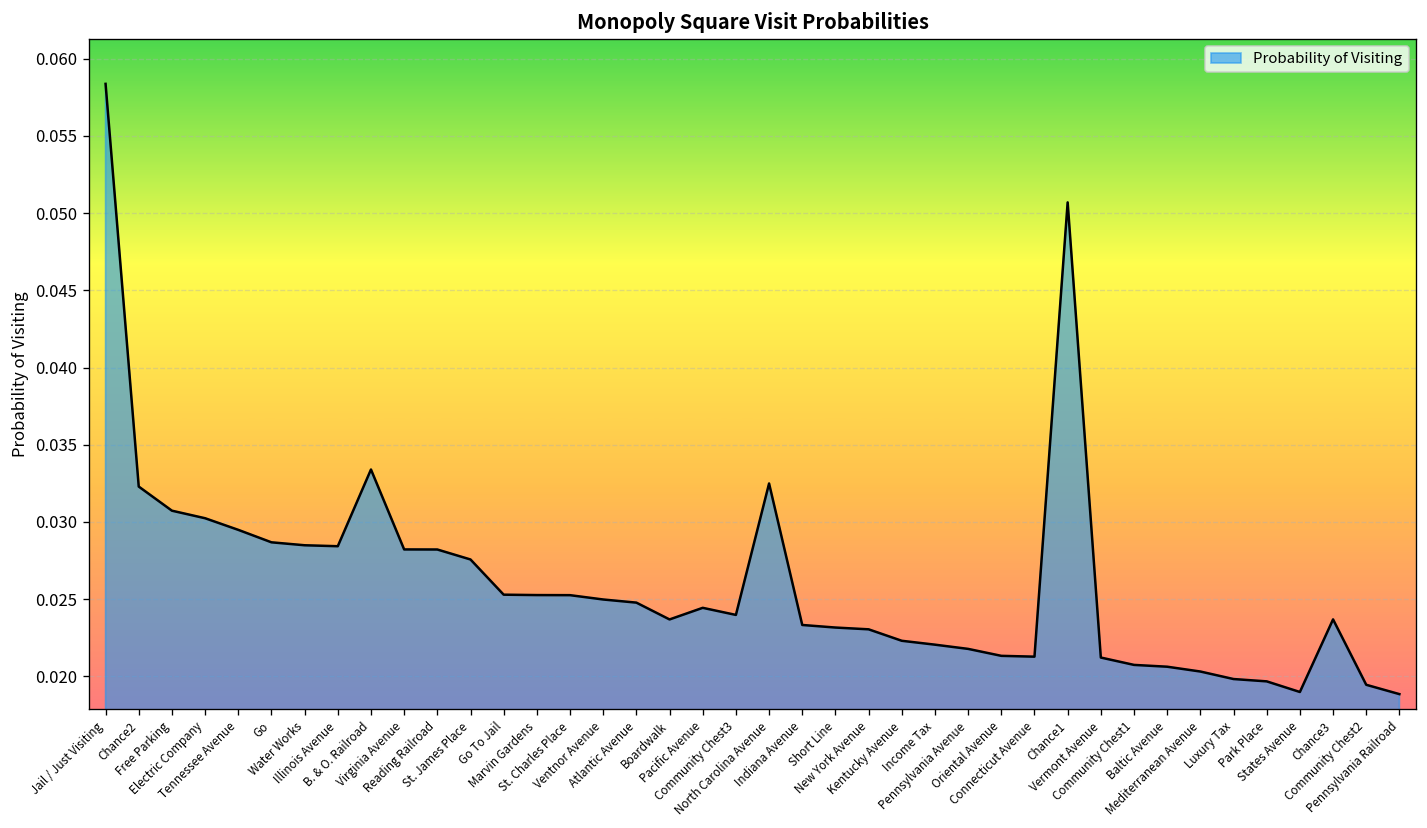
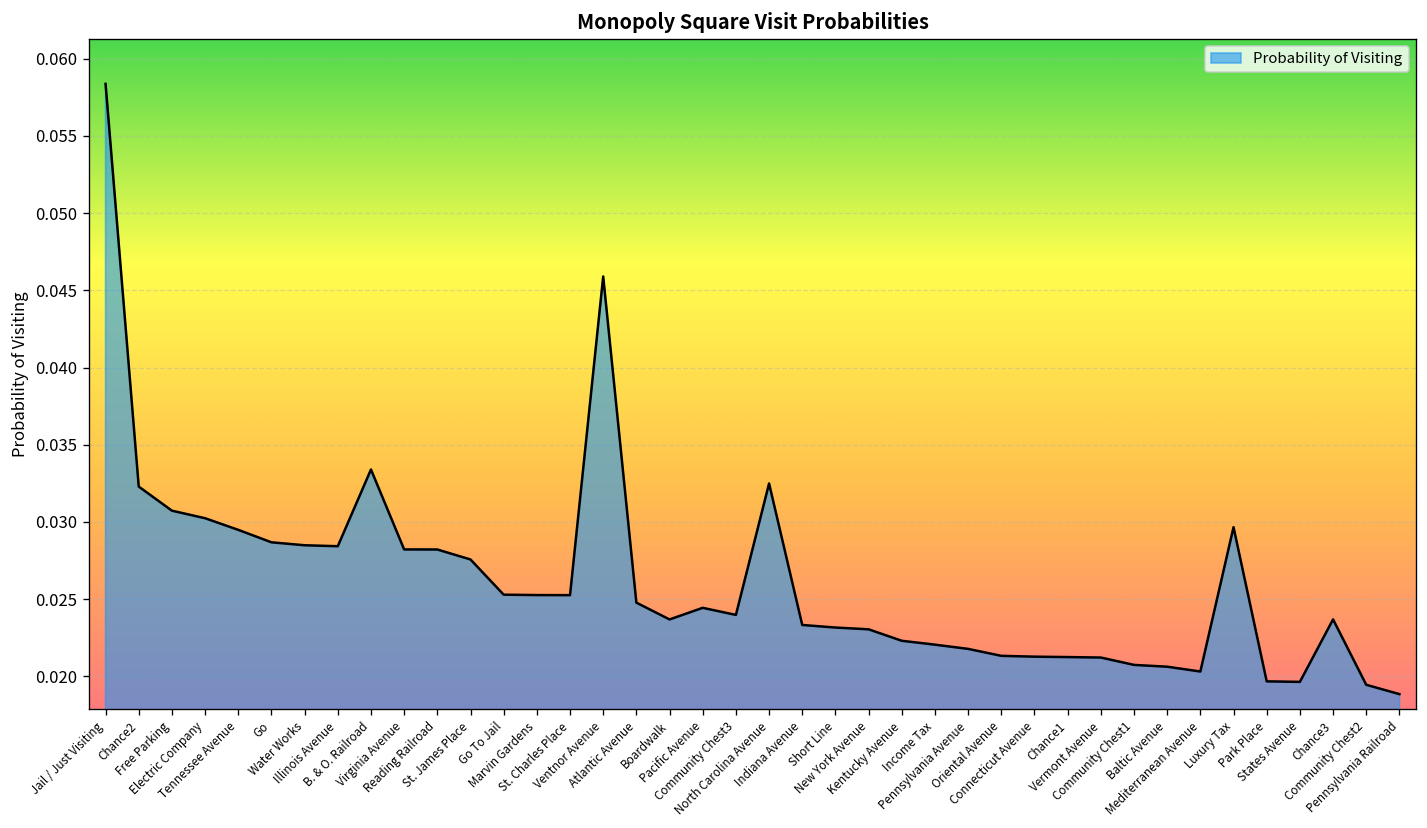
Ventnor Avenue: 0.0250 -> 0.0459
Chance1: 0.0507 -> 0.0212
Luxury Tax: 0.0198 -> 0.0297
States Avenue: 0.0190 -> 0.0196
